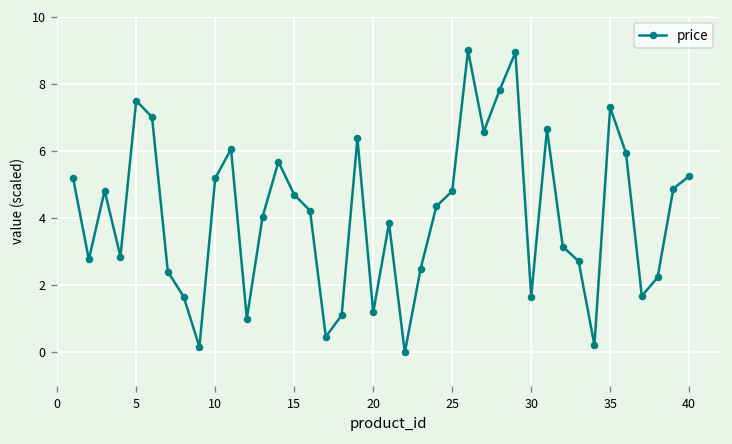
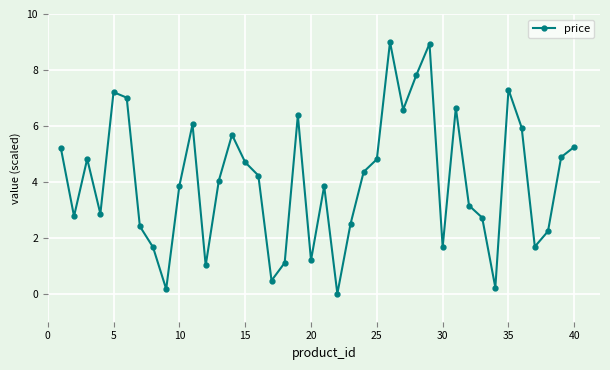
5: 7.5 -> 7.2
10: 5.2 -> 3.9
